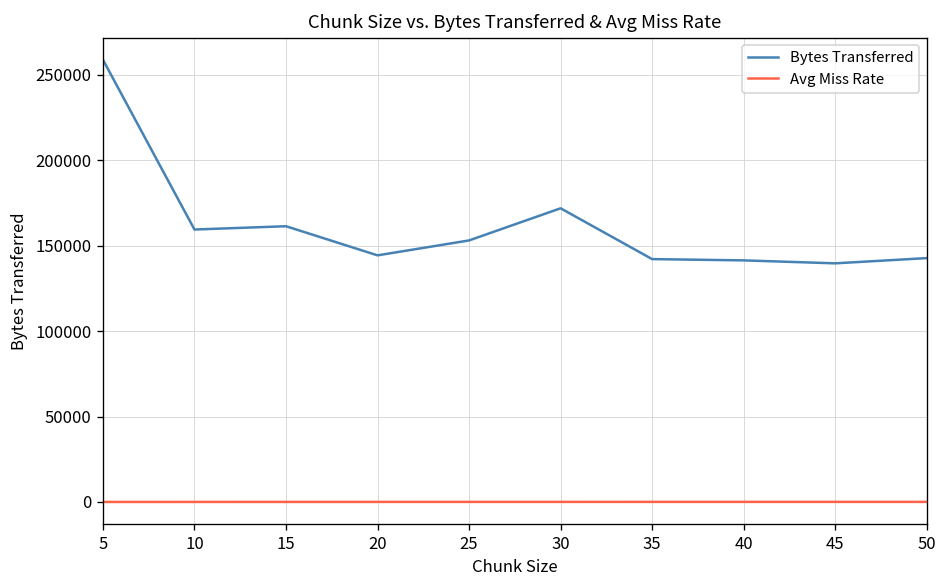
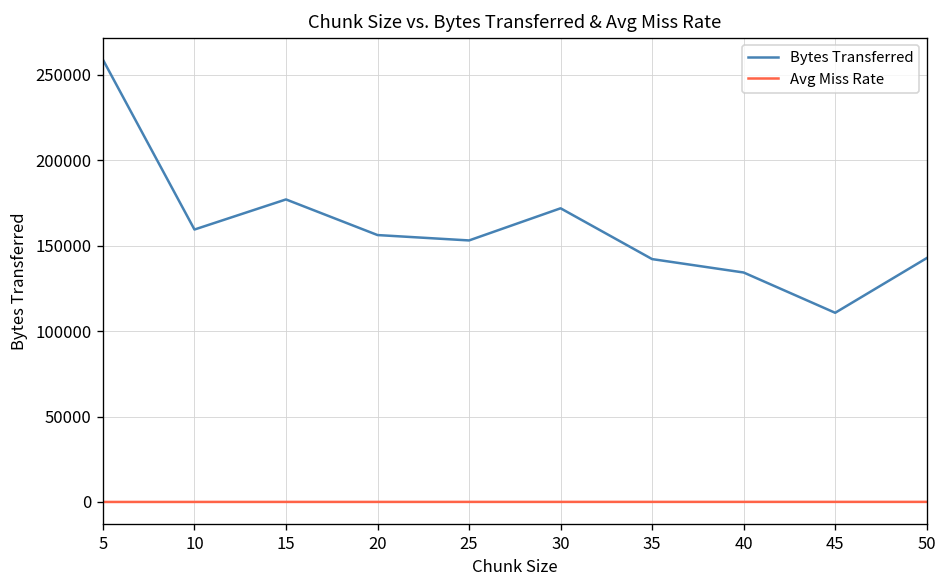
Bytes Transferred, 15: 161000 -> 177000
Bytes Transferred, 20: 144000 -> 156000
Bytes Transferred, 40: 141000 -> 134000
Bytes Transferred, 45: 140000 -> 111000
